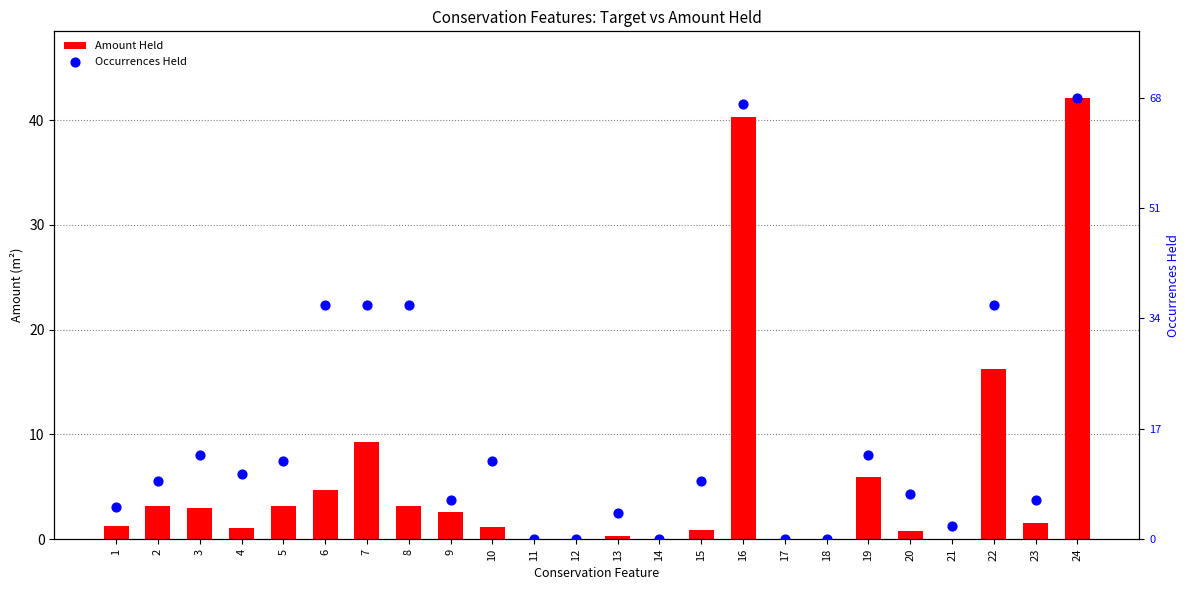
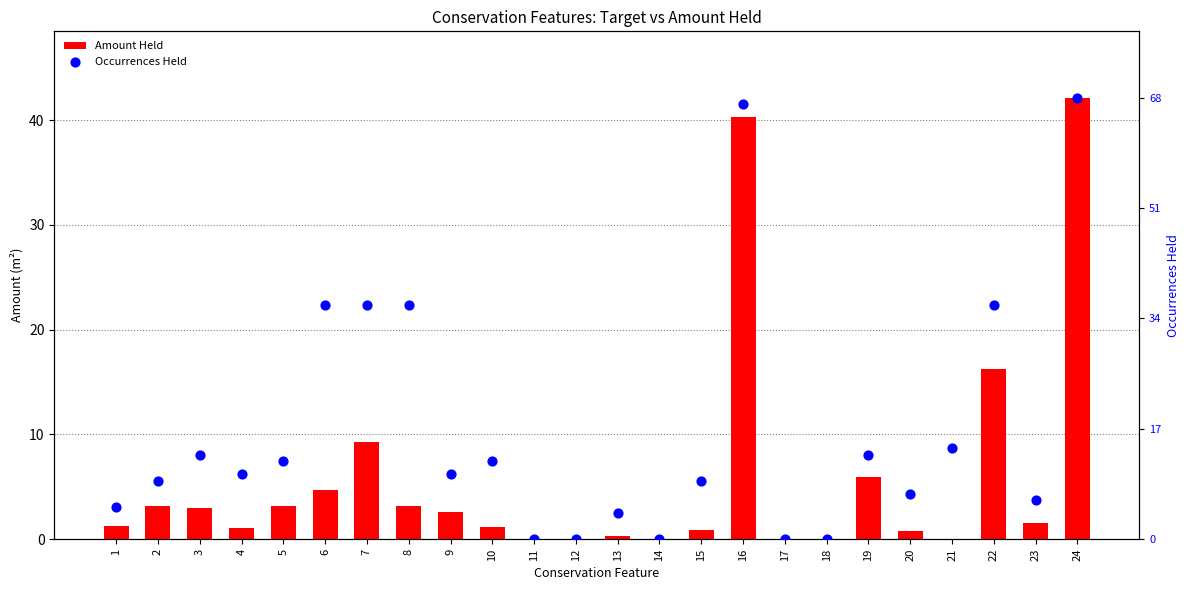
Occurrences Held, 9: 6 -> 10
Occurrences Held, 21: 2 -> 14
